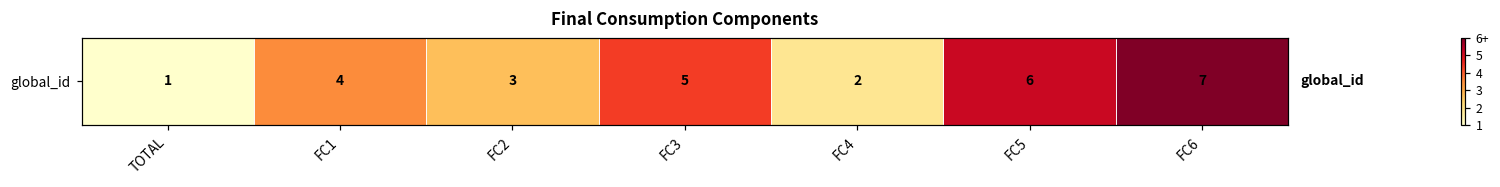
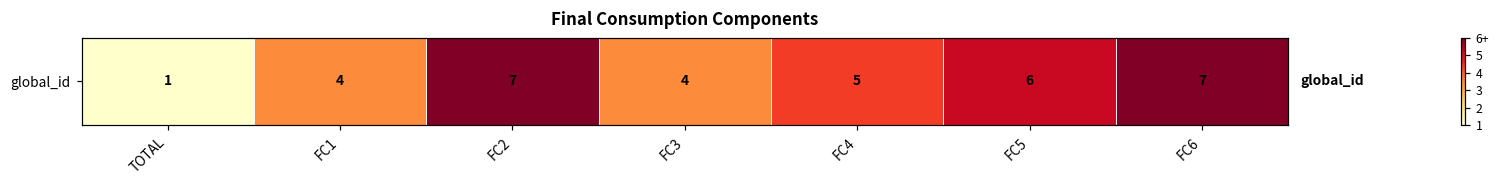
global_id, FC2: 3 -> 7
global_id, FC3: 5 -> 4
global_id, FC4: 2 -> 5
